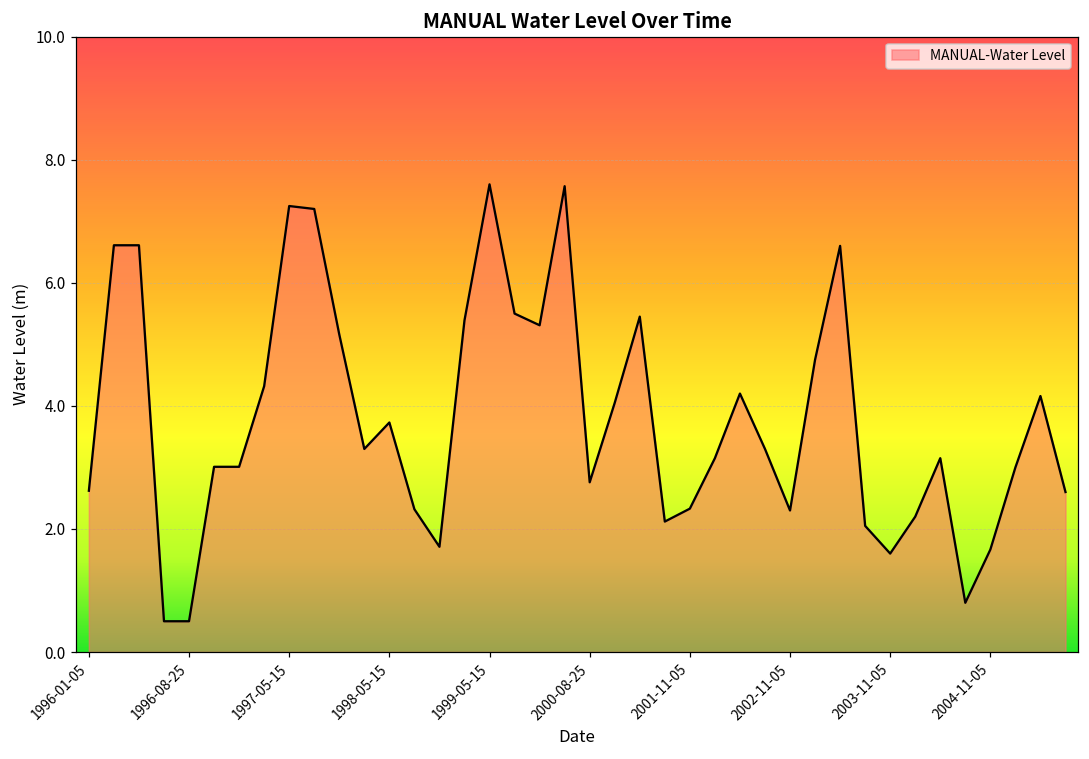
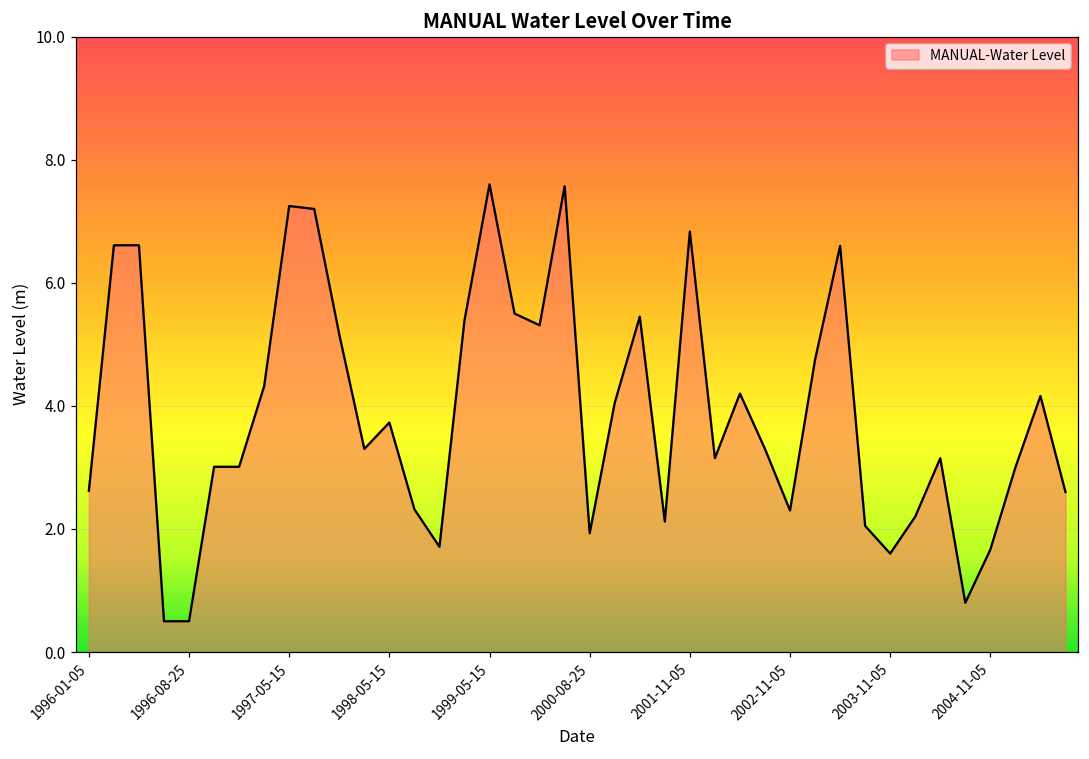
2000-08-25: 2.8 -> 1.9
2001-11-05: 2.3 -> 6.8
